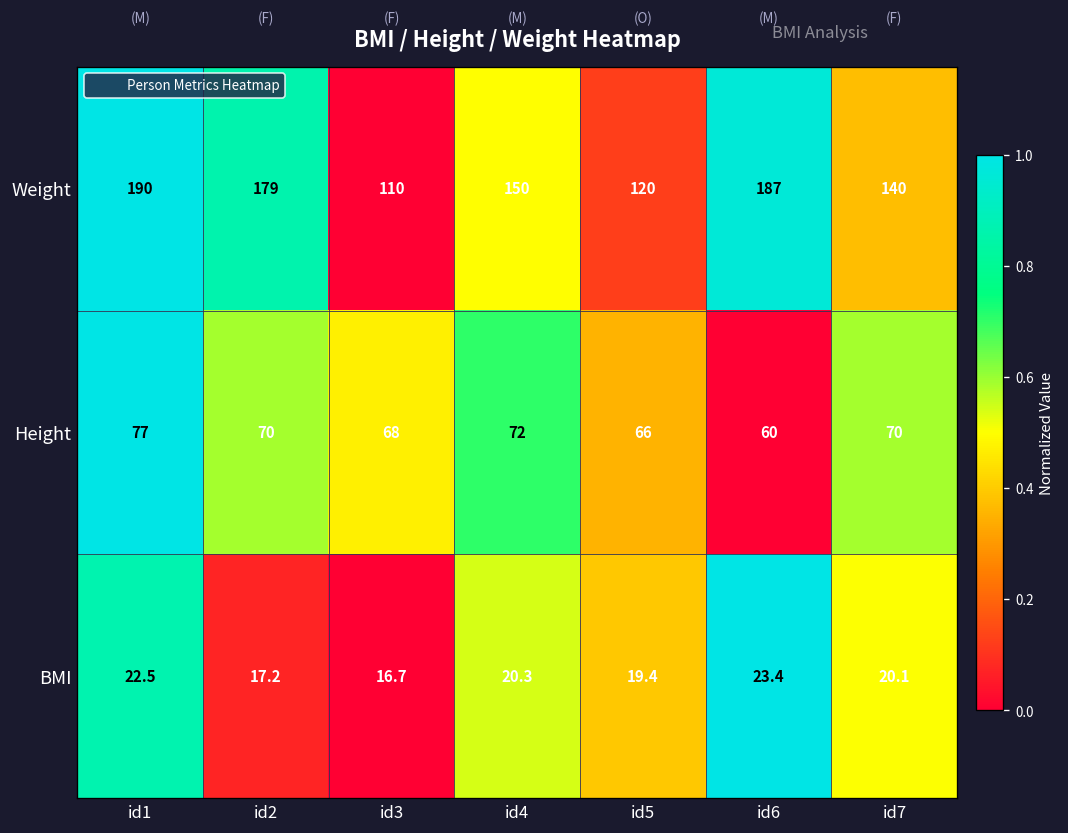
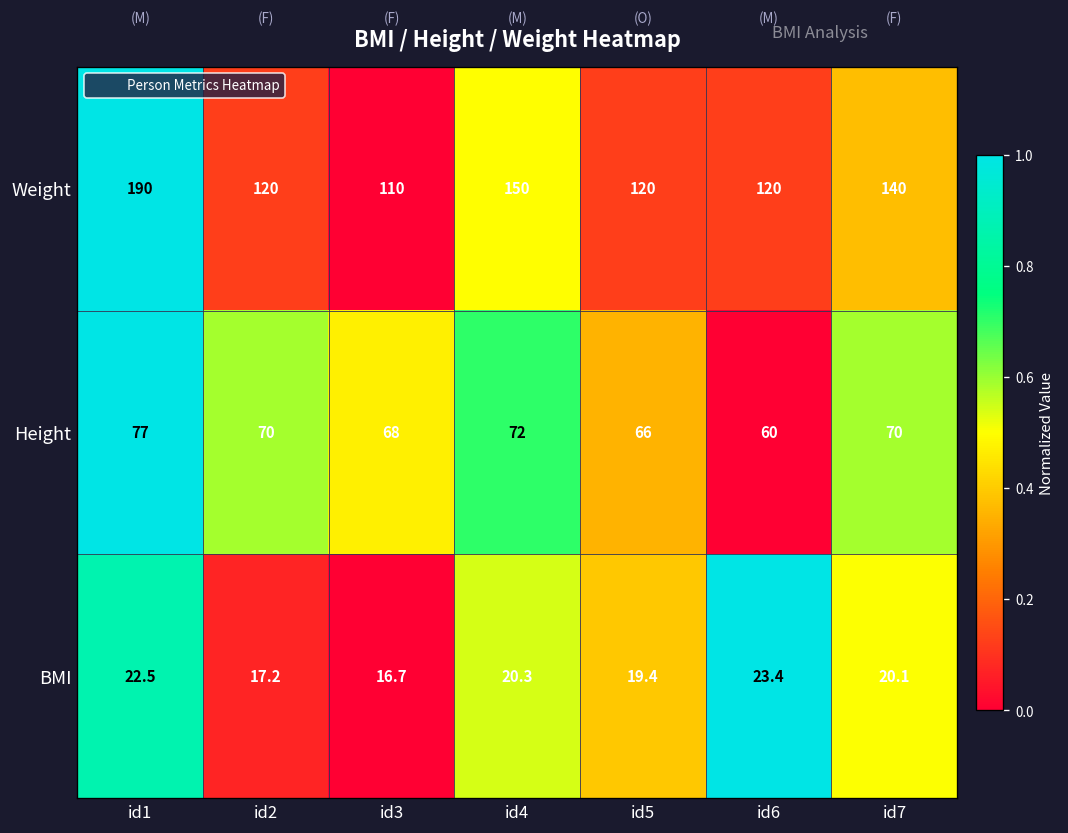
Weight, id2: 179 -> 120
Weight, id6: 187 -> 120
